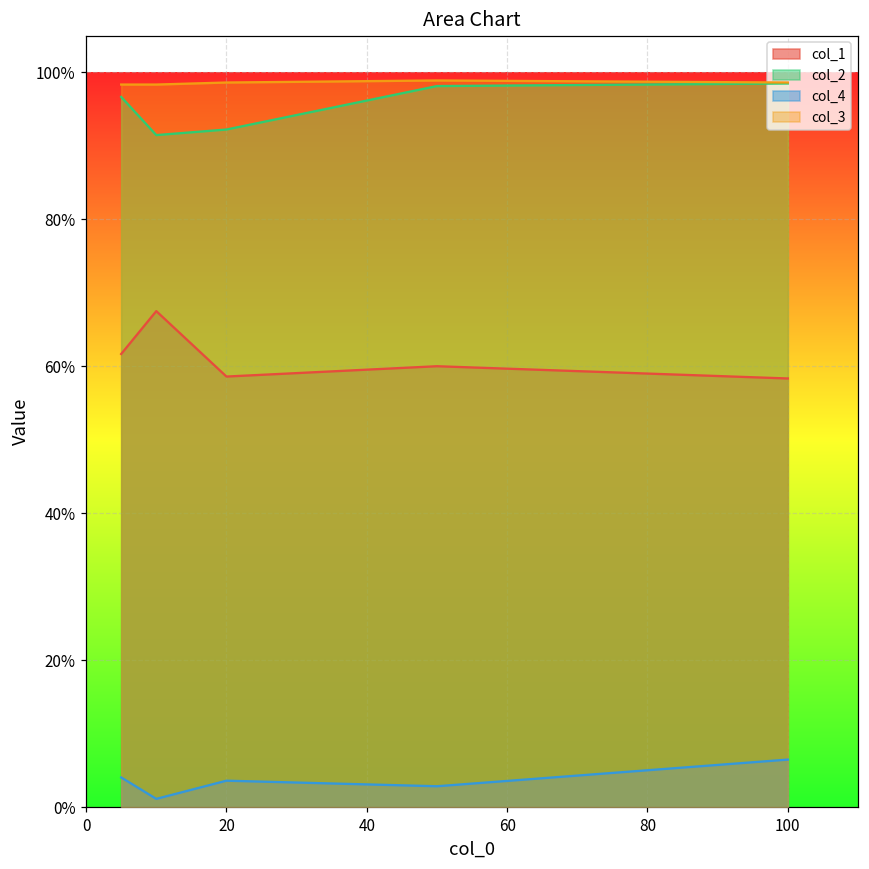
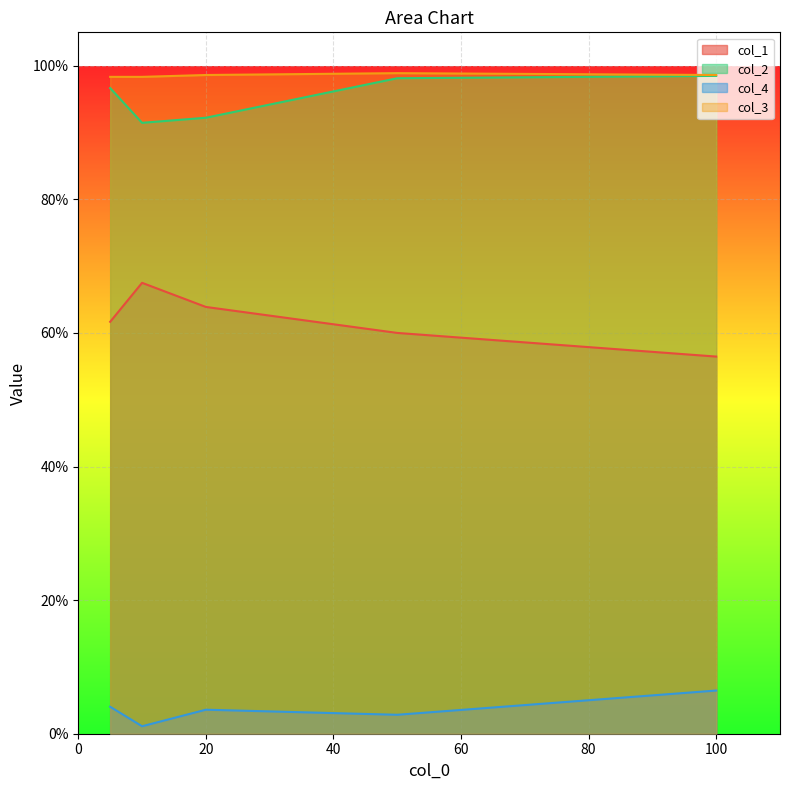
col_1, 20: 59% -> 64%
col_1, 100: 58% -> 56%
